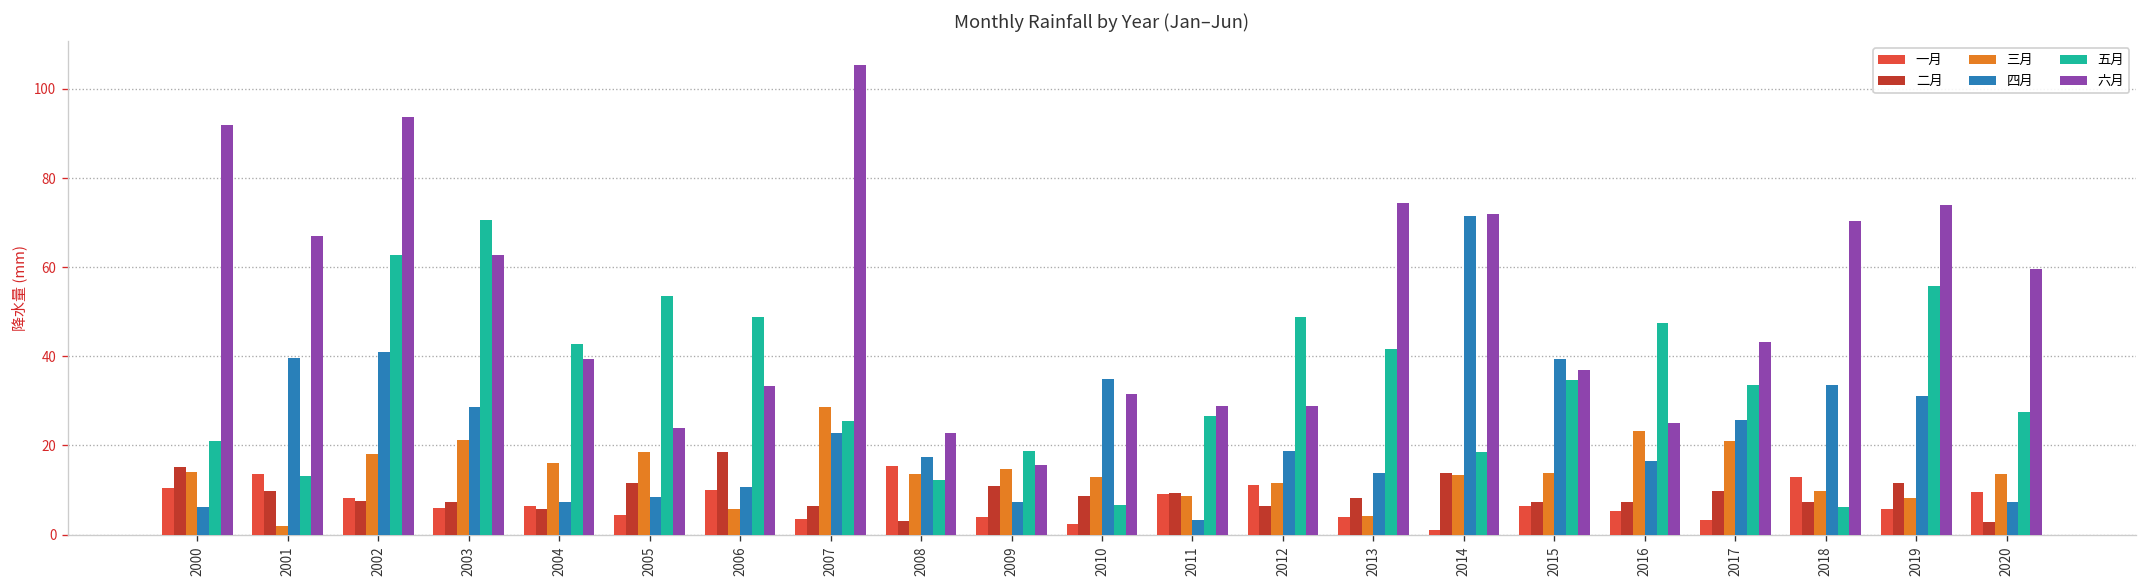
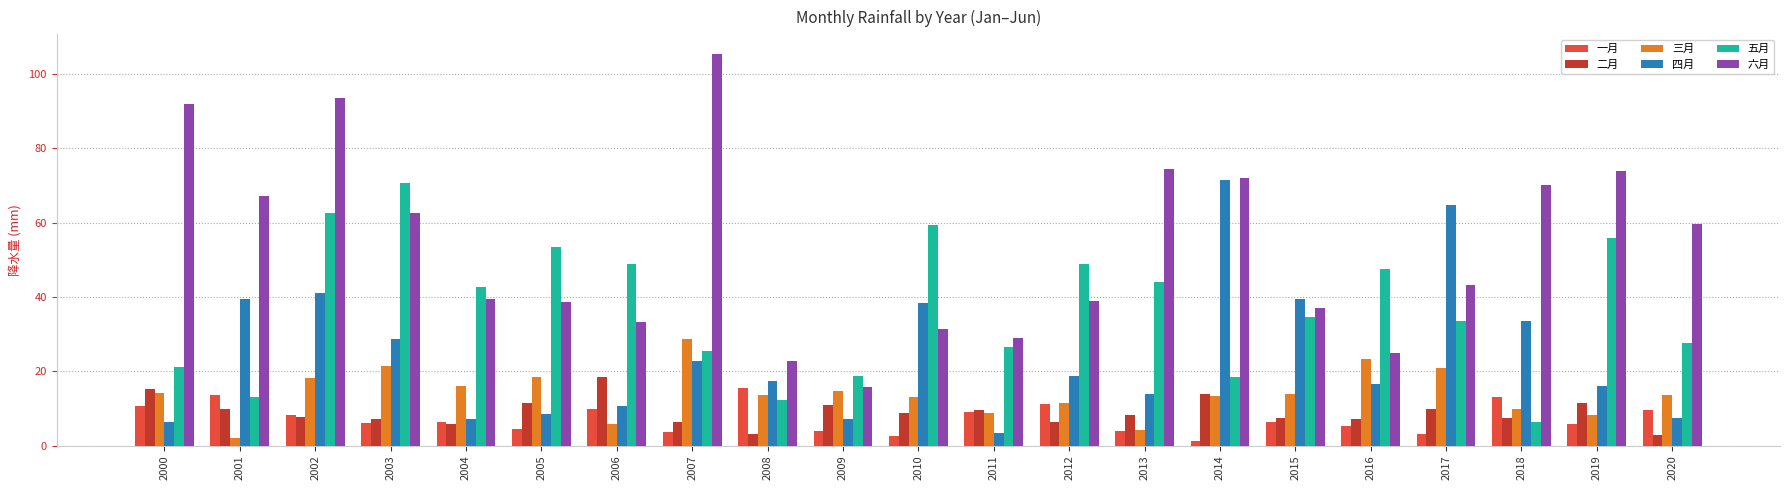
六月, 2005: 24 -> 39
四月, 2010: 35 -> 38
五月, 2010: 7 -> 59
六月, 2012: 29 -> 39
五月, 2013: 42 -> 44
四月, 2017: 26 -> 65
四月, 2019: 31 -> 16
